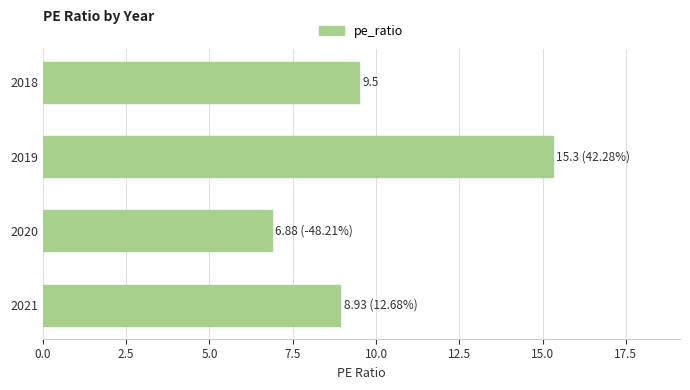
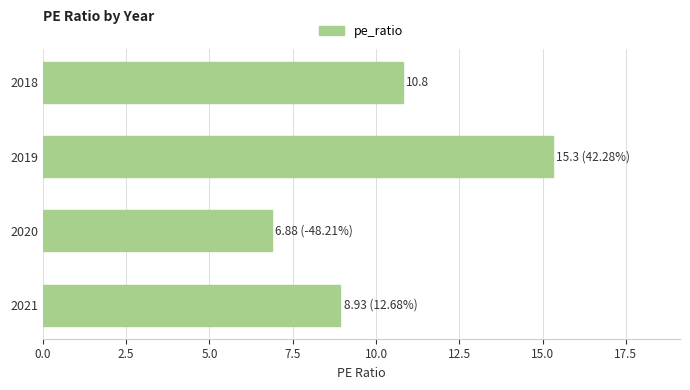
2018: 9.5 -> 10.8
